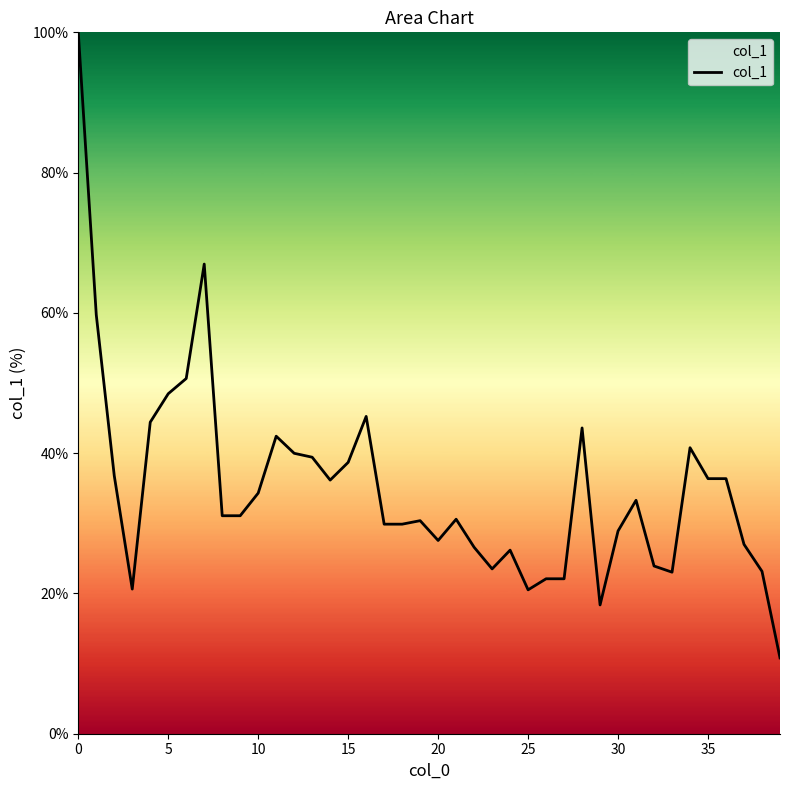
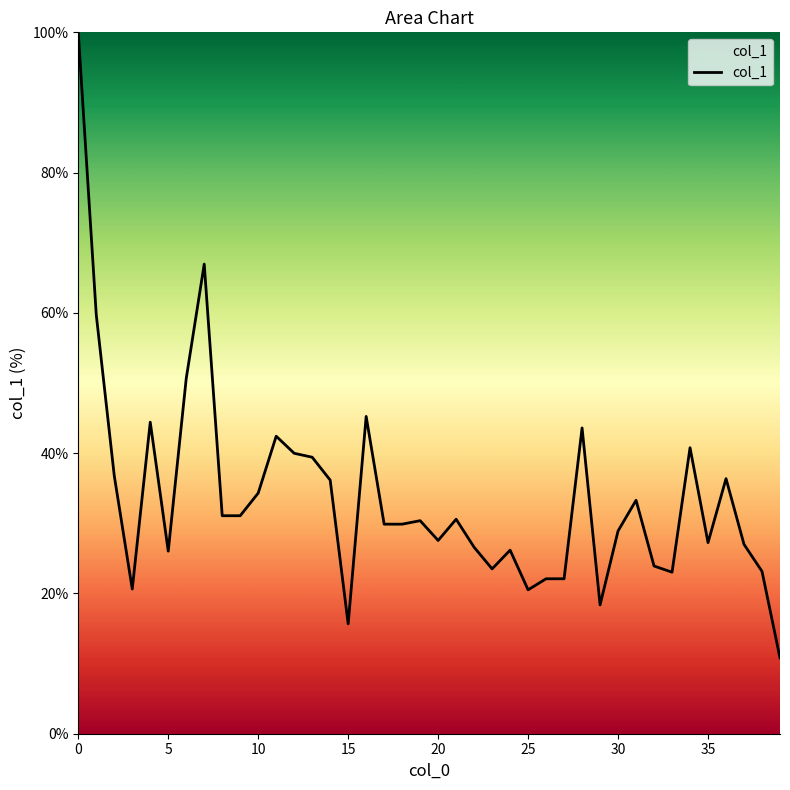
5: 48% -> 26%
15: 39% -> 16%
35: 36% -> 27%
